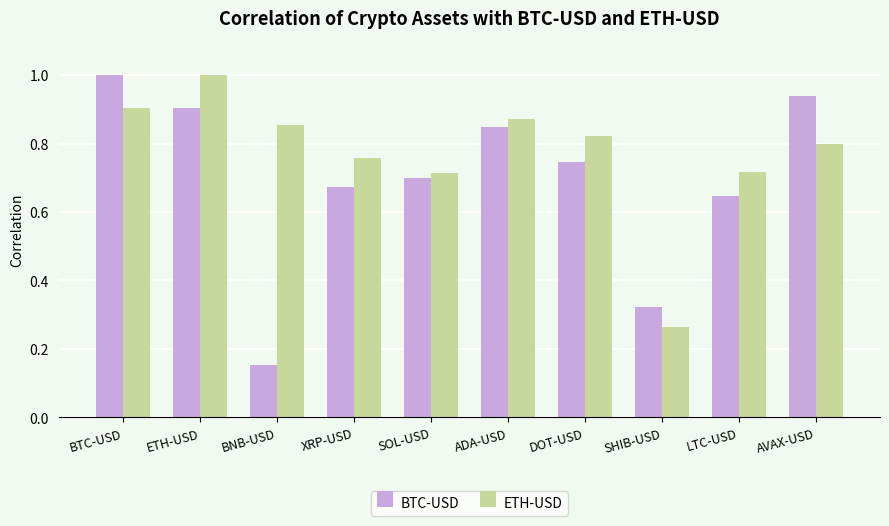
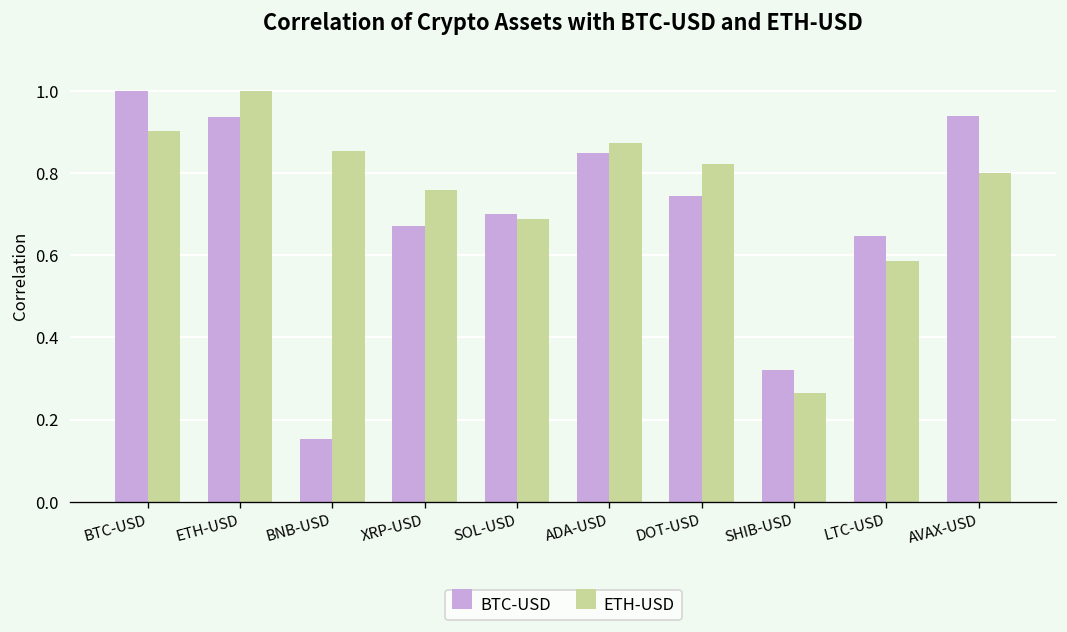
BTC-USD, ETH-USD: 0.90 -> 0.94
ETH-USD, SOL-USD: 0.71 -> 0.69
ETH-USD, LTC-USD: 0.72 -> 0.58
